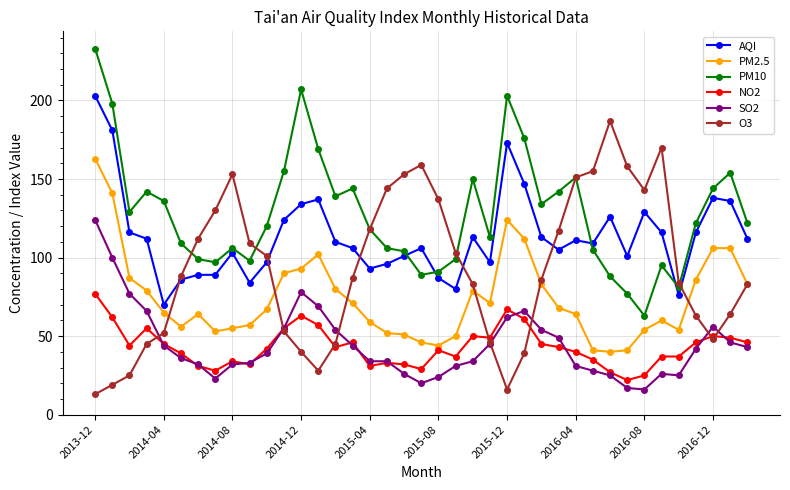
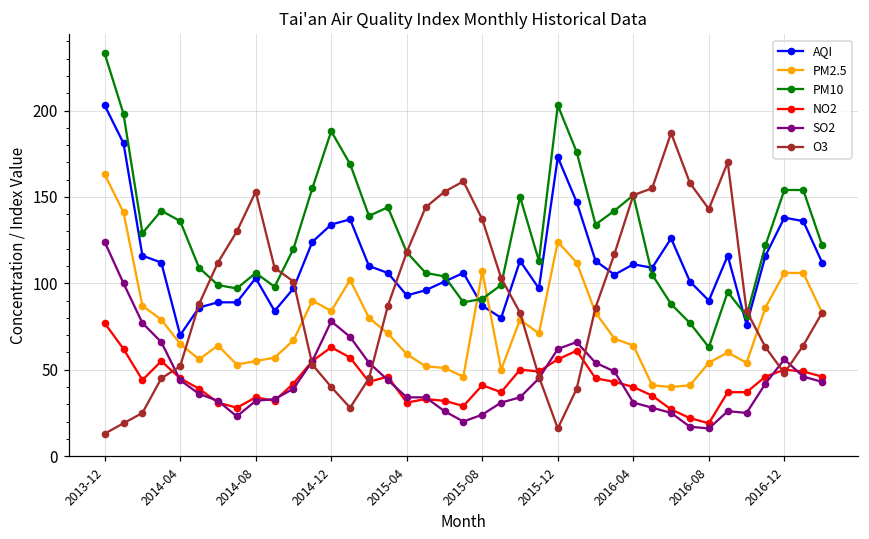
PM2.5, 2014-12: 93 -> 84
PM10, 2014-12: 207 -> 188
PM2.5, 2015-08: 44 -> 107
NO2, 2015-12: 67 -> 56
AQI, 2016-08: 129 -> 90
NO2, 2016-08: 25 -> 19
PM10, 2016-12: 144 -> 154
